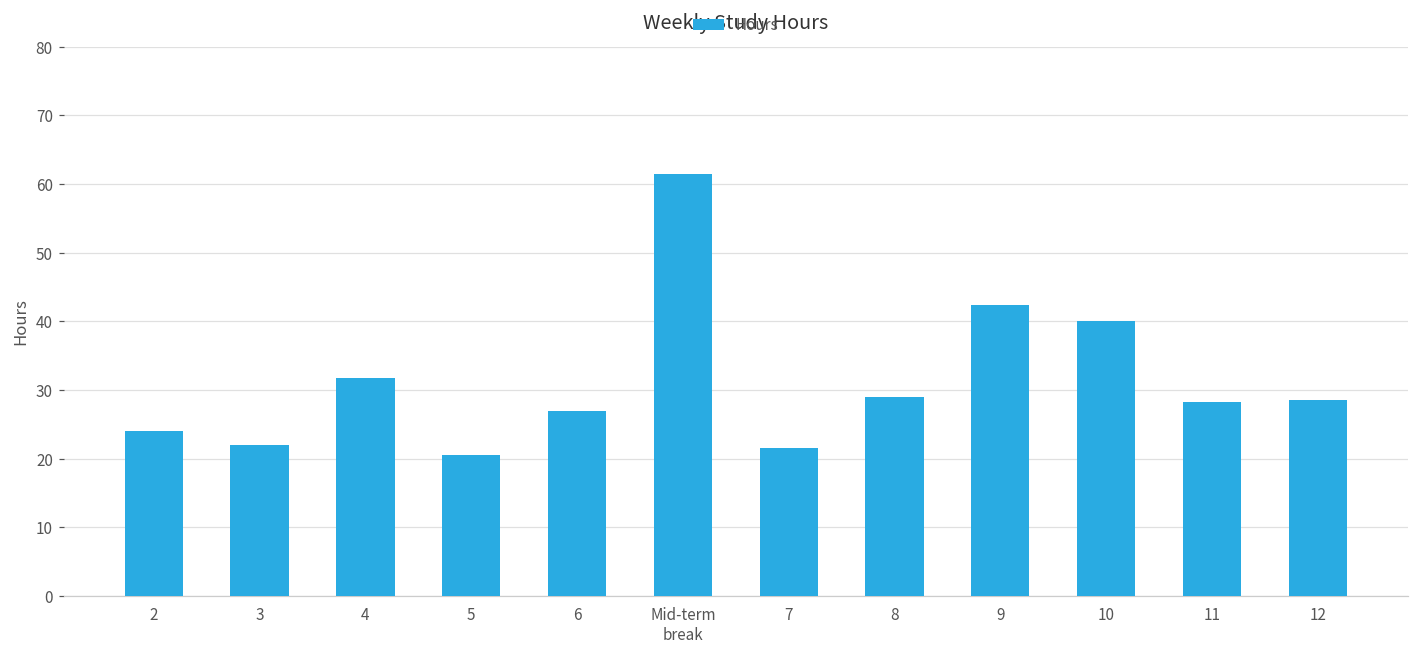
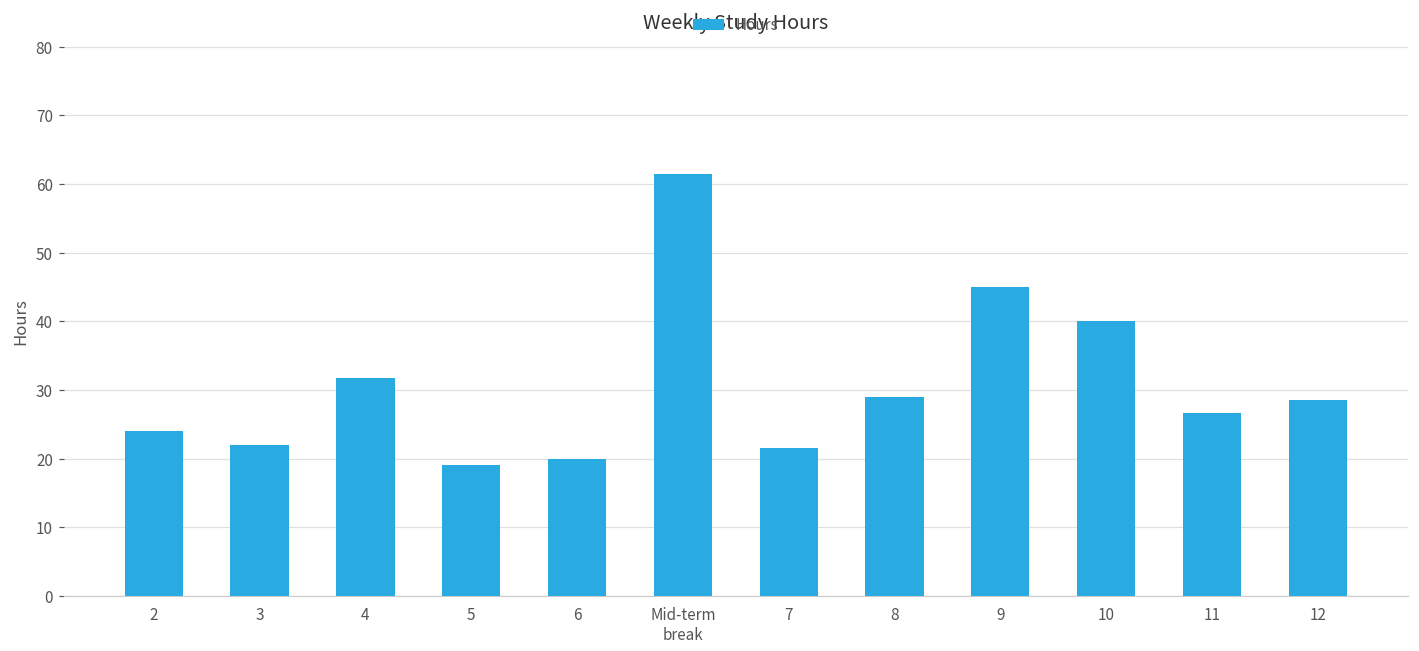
5: 21 -> 19
6: 27 -> 20
9: 42 -> 45
11: 28 -> 27
